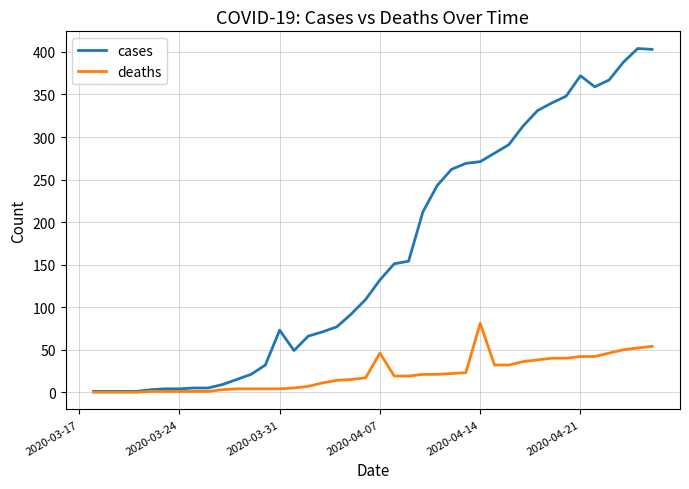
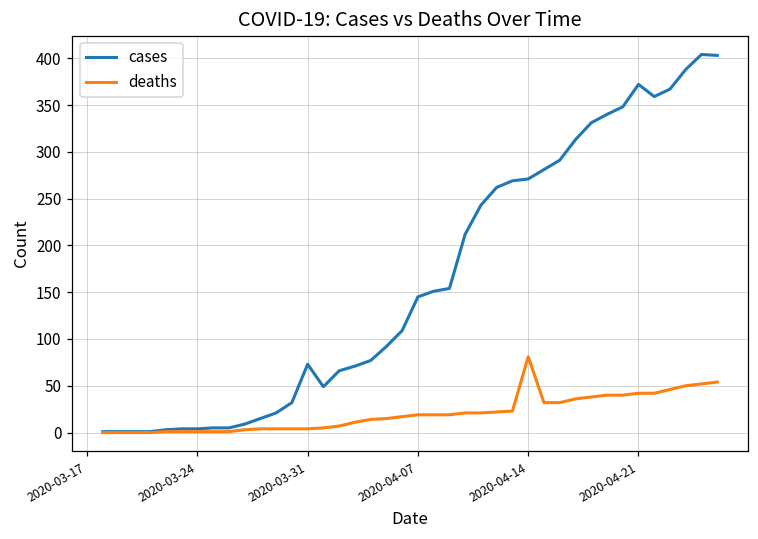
cases, 2020-04-07: 130 -> 150
deaths, 2020-04-07: 50 -> 20
